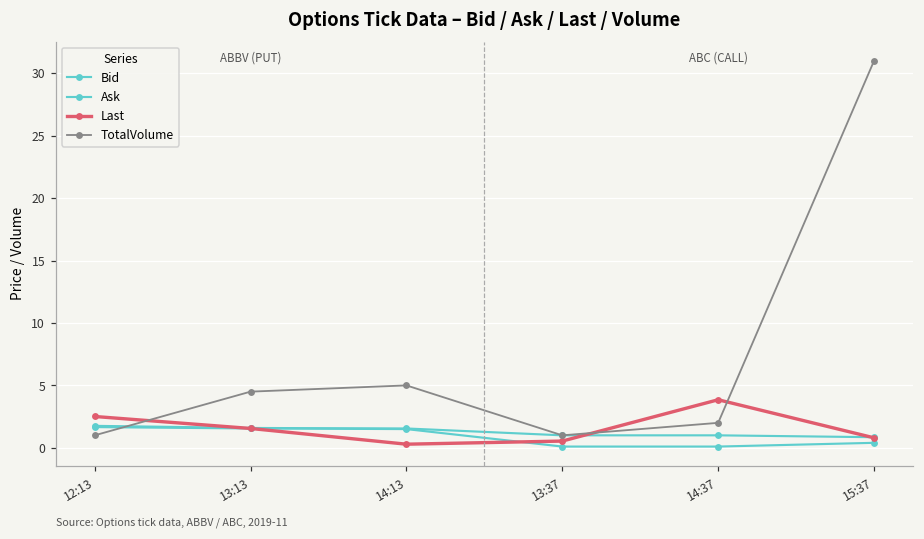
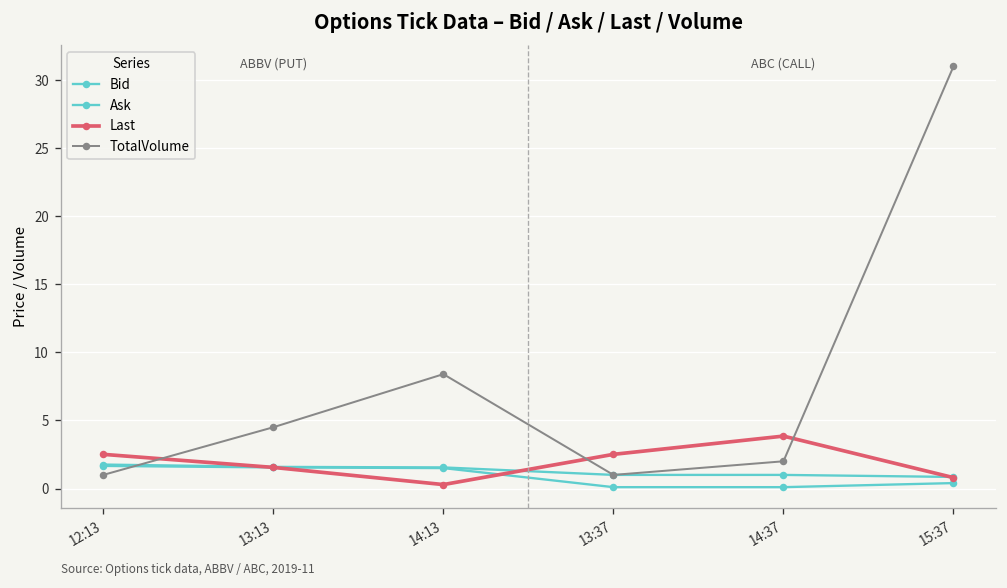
TotalVolume, 14:13: 5.0 -> 8.4
Last, 13:37: 0.5 -> 2.5
